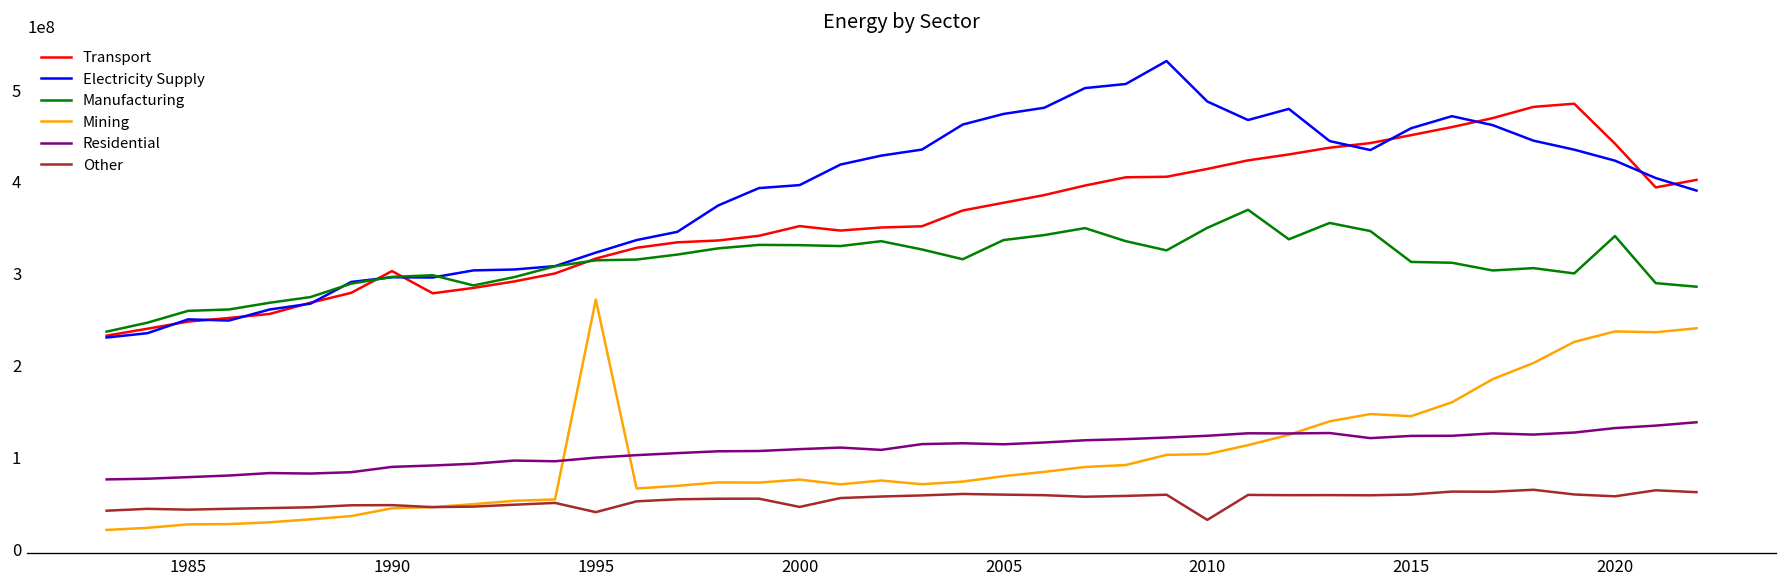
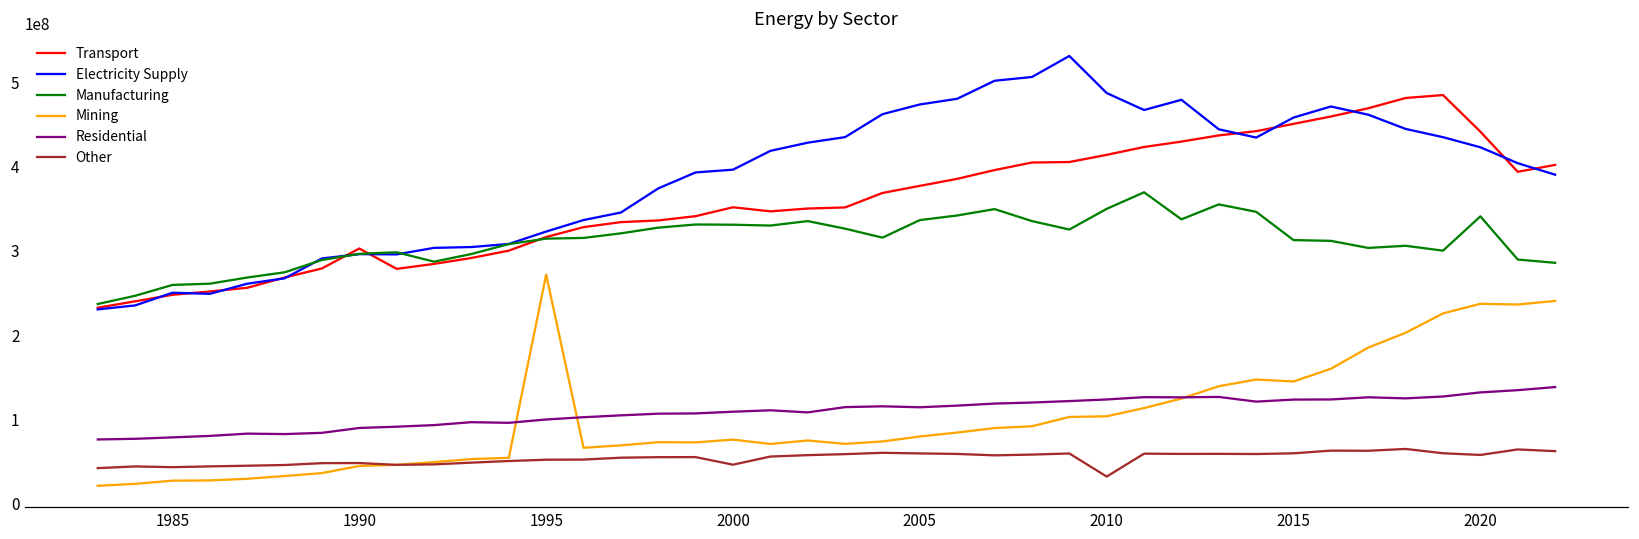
Other, 1995: 40000000 -> 50000000
